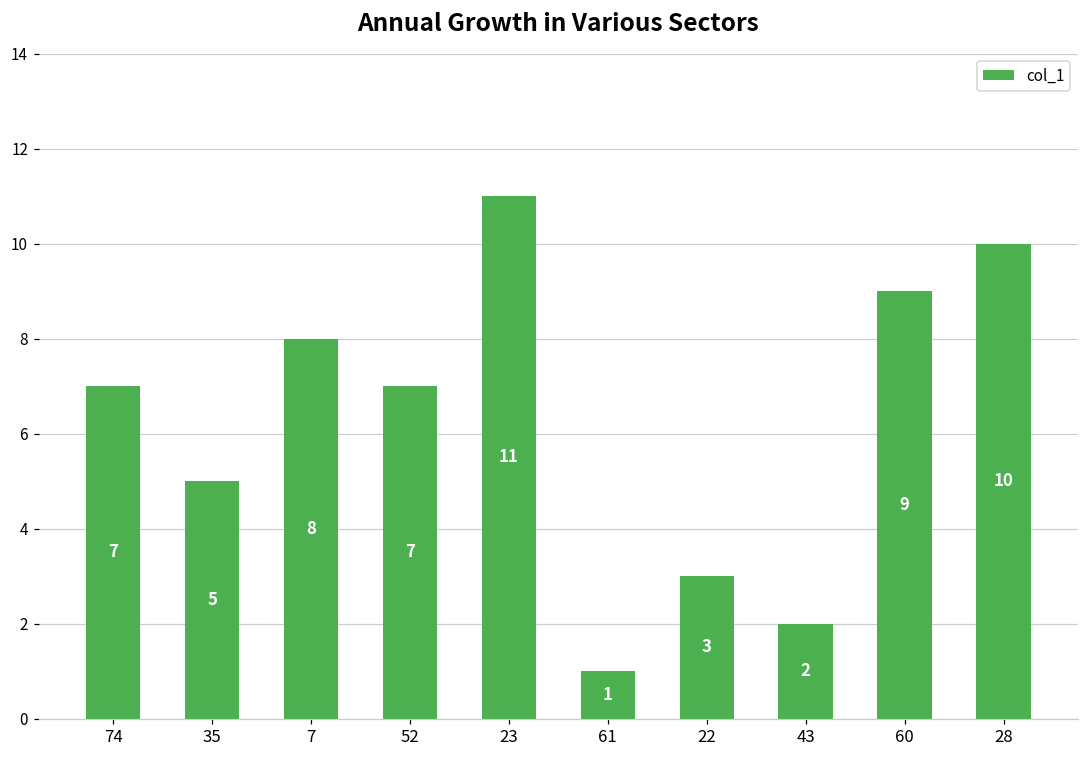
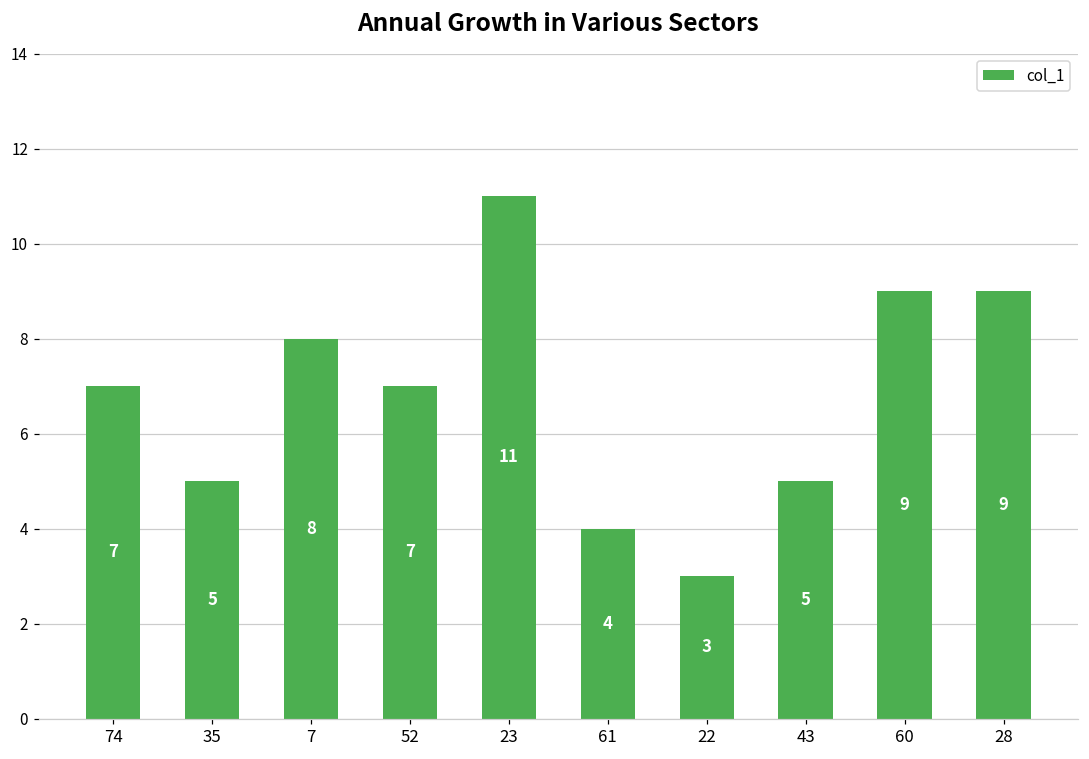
61: 1 -> 4
43: 2 -> 5
28: 10 -> 9
